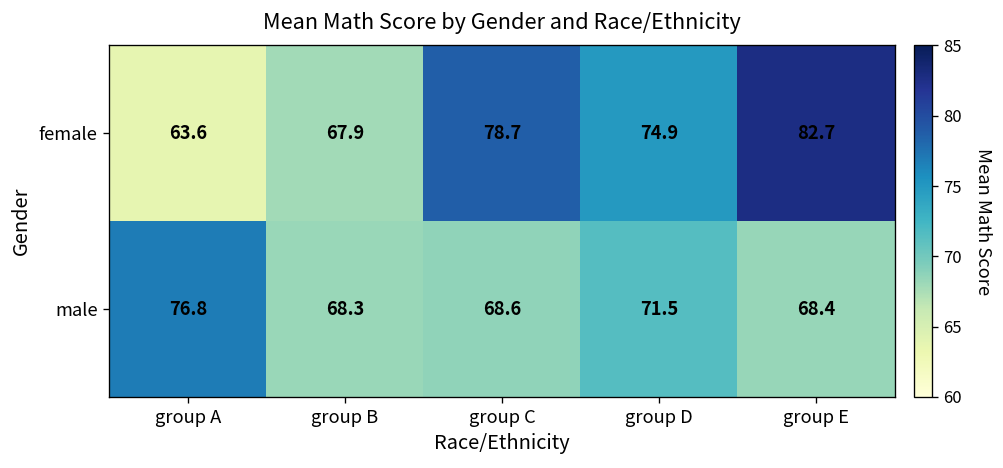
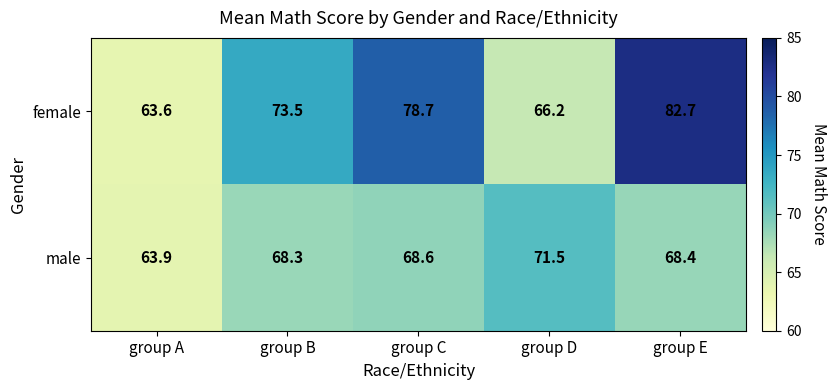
female, group B: 67.9 -> 73.5
female, group D: 74.9 -> 66.2
male, group A: 76.8 -> 63.9
